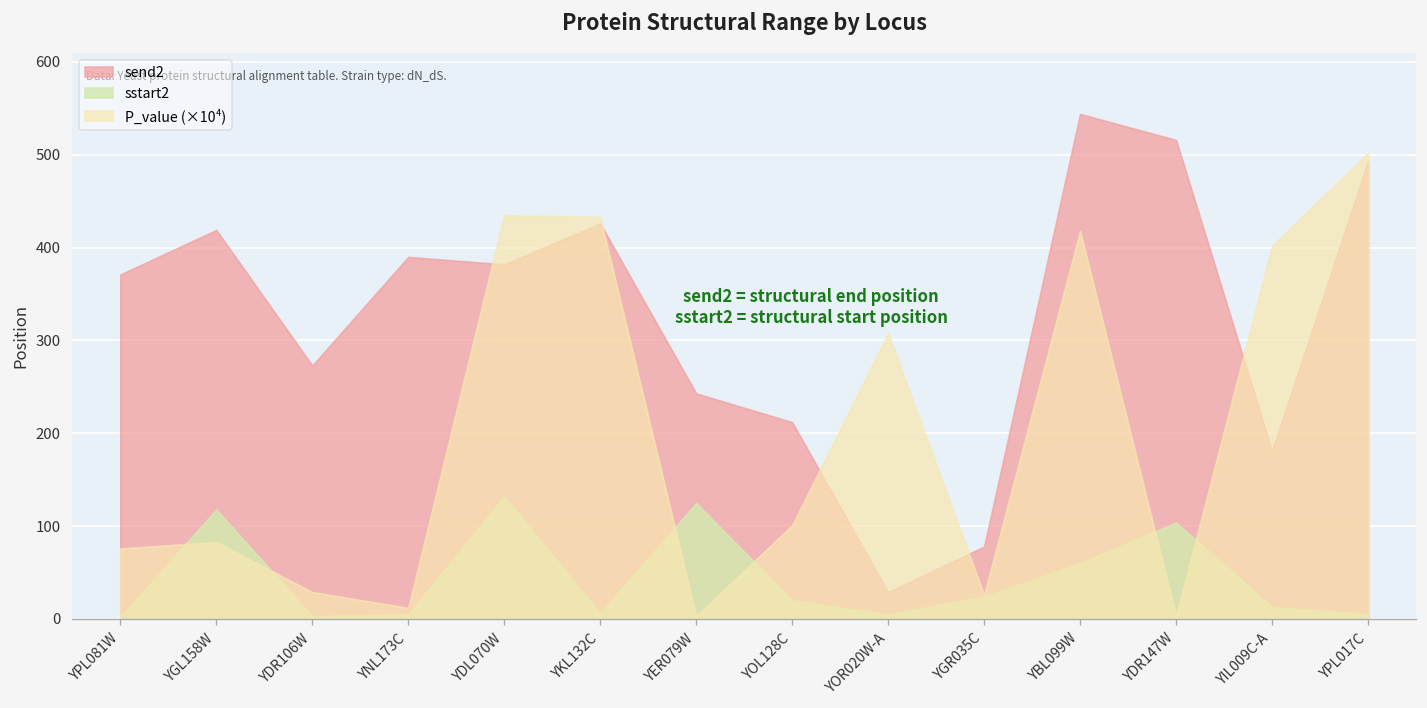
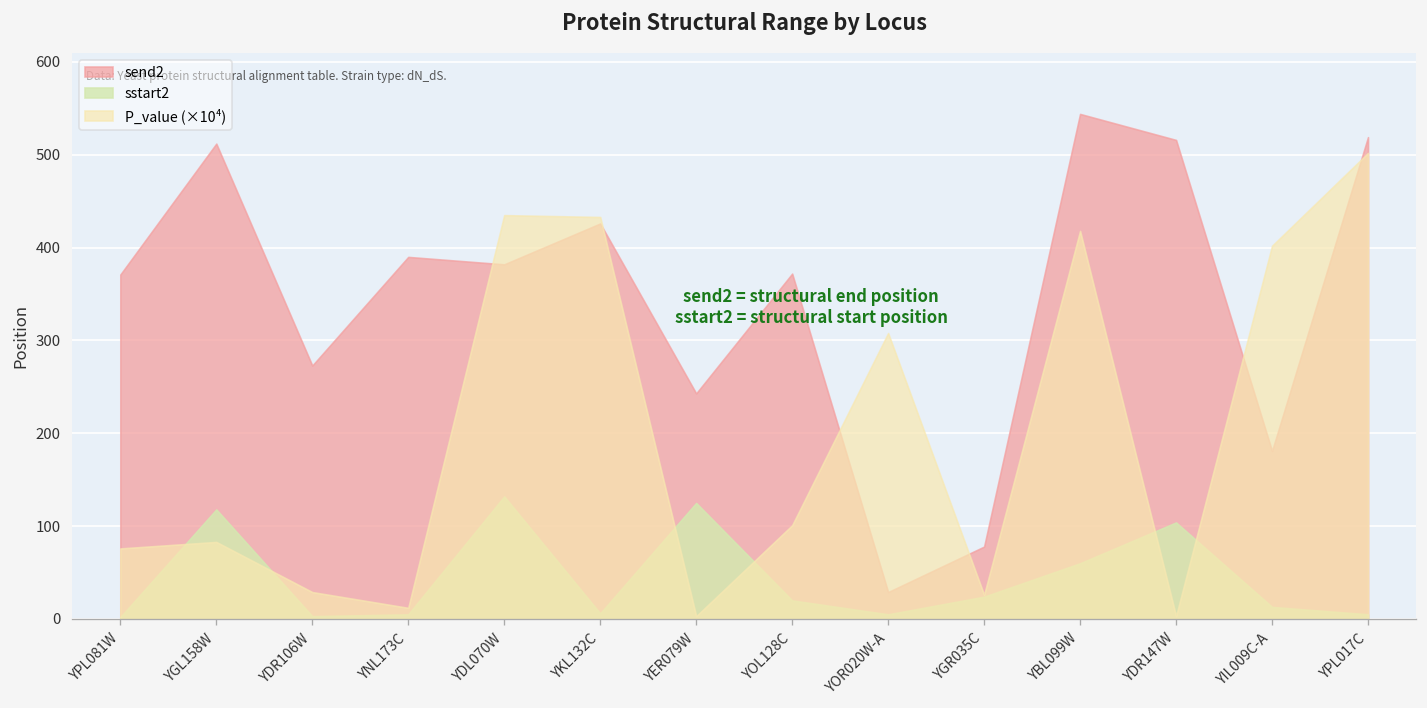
send2, YGL158W: 420 -> 510
send2, YOL128C: 210 -> 370
send2, YPL017C: 490 -> 520
